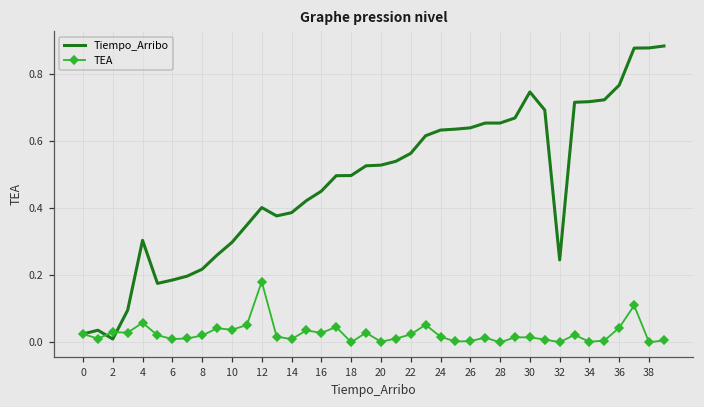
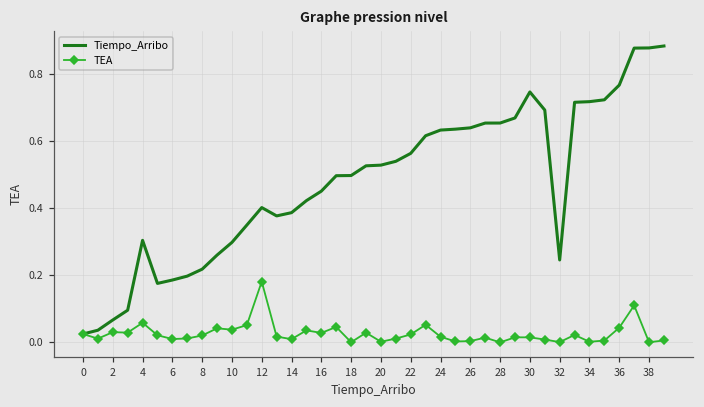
Tiempo_Arribo, 2: 0.01 -> 0.07
